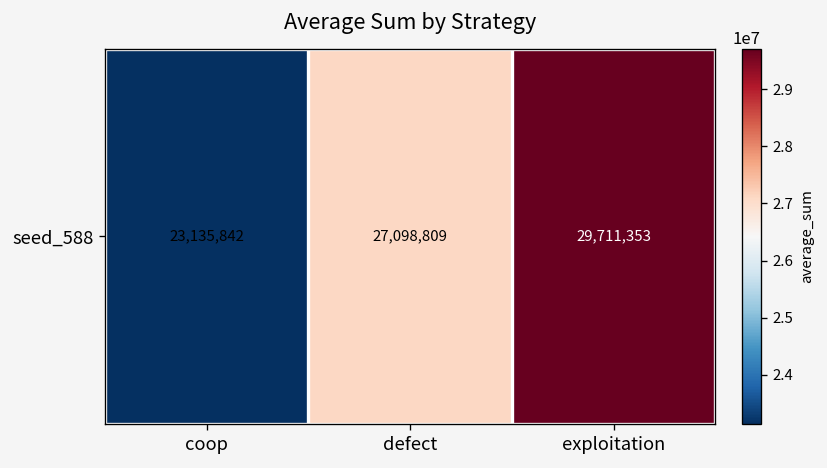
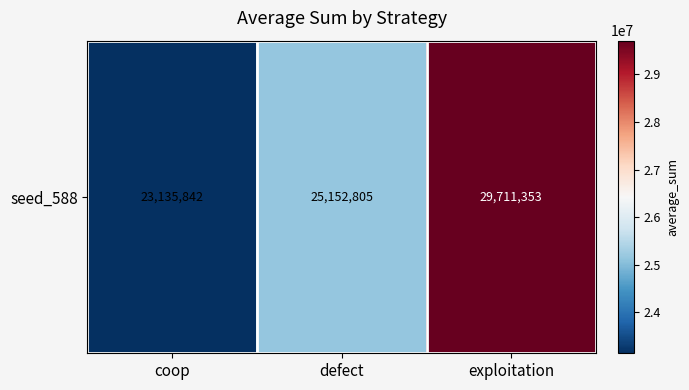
seed_588, defect: 27,098,809 -> 25,152,805
